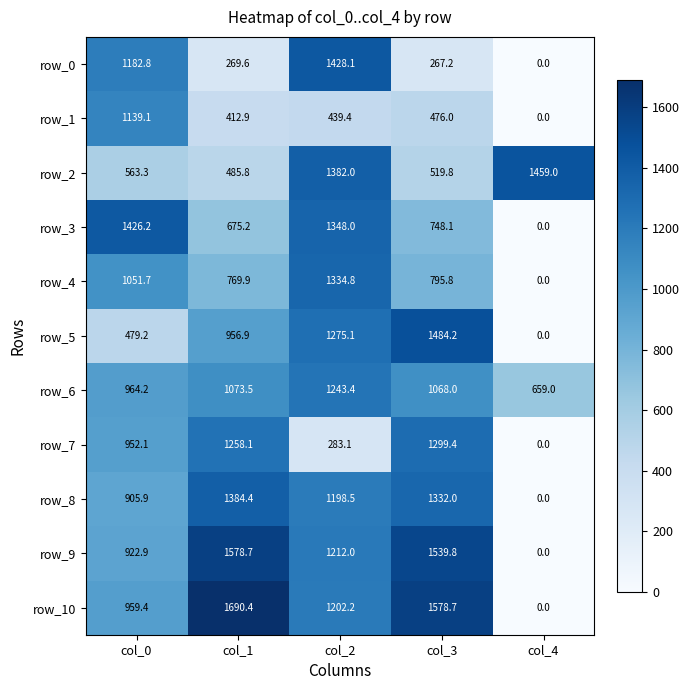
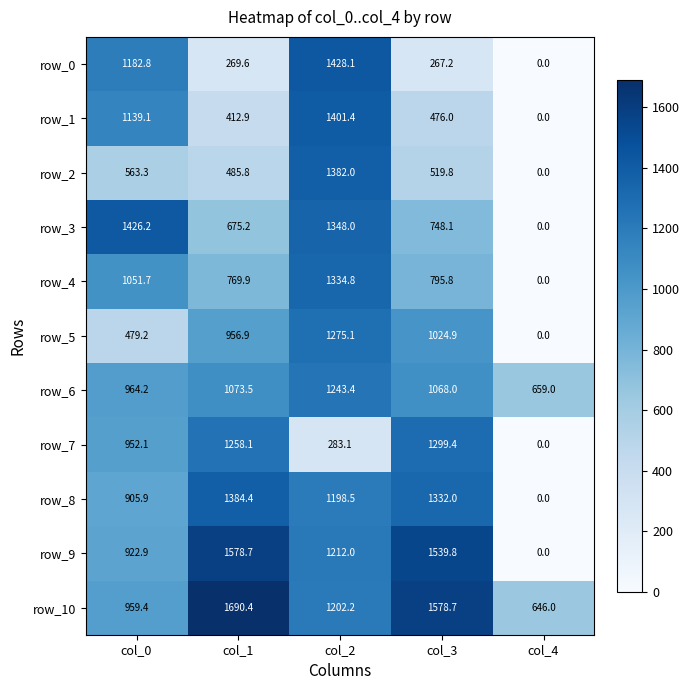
row_1, col_2: 439.4 -> 1401.4
row_2, col_4: 1459.0 -> 0.0
row_5, col_3: 1484.2 -> 1024.9
row_10, col_4: 0.0 -> 646.0
